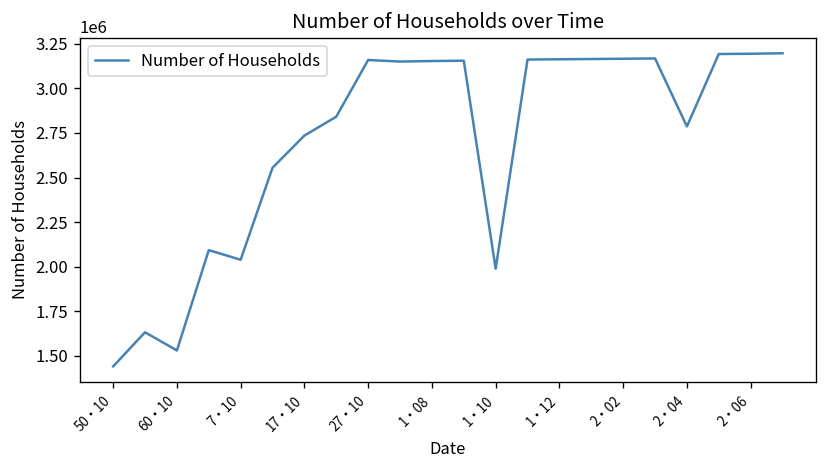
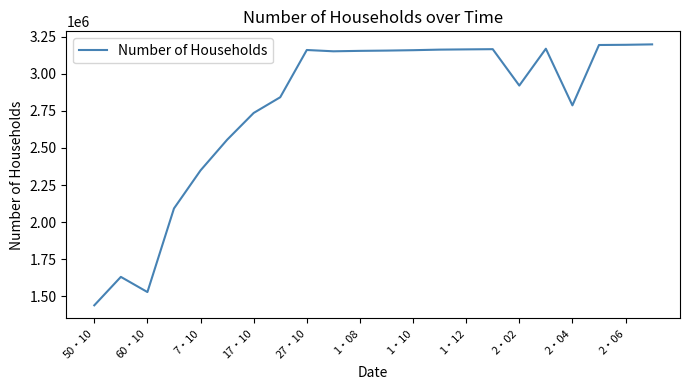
7・10: 2040000 -> 2350000
1・10: 1990000 -> 3160000
2・02: 3170000 -> 2920000
